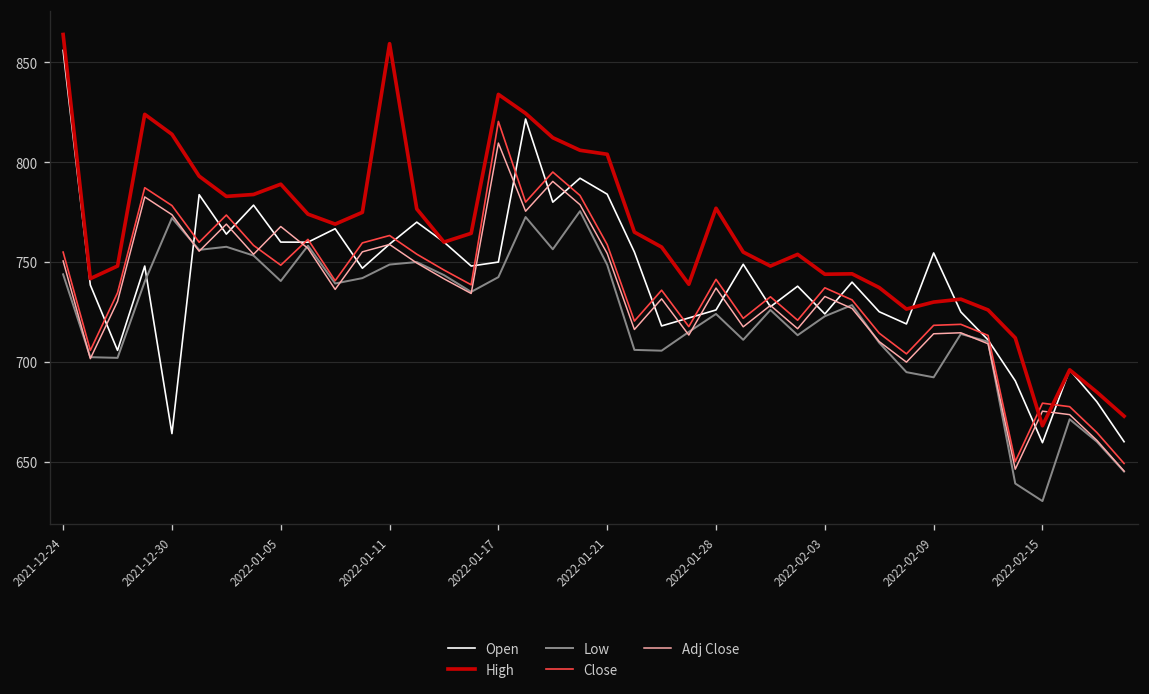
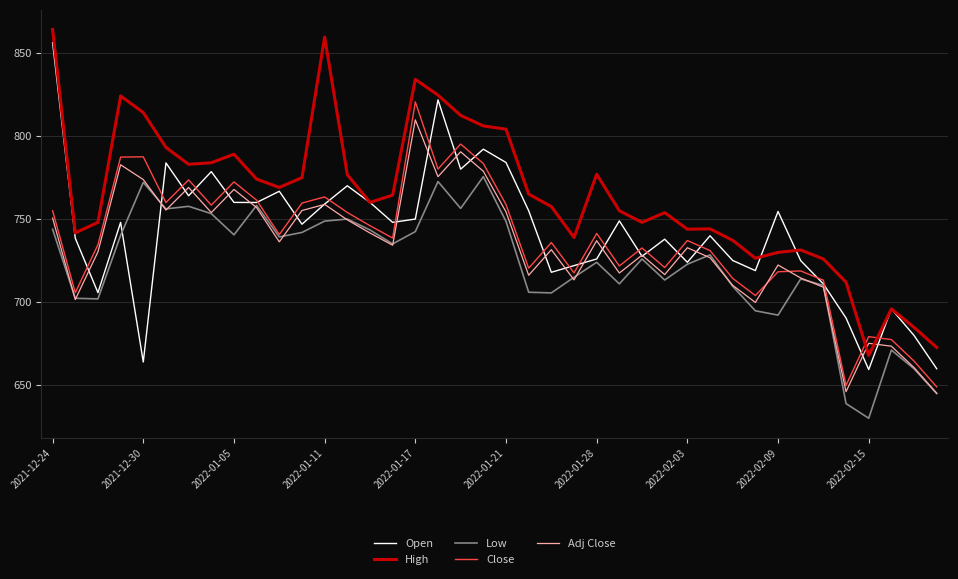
Close, 2021-12-30: 778 -> 787
Close, 2022-01-05: 748 -> 772
Adj Close, 2022-02-09: 714 -> 722
